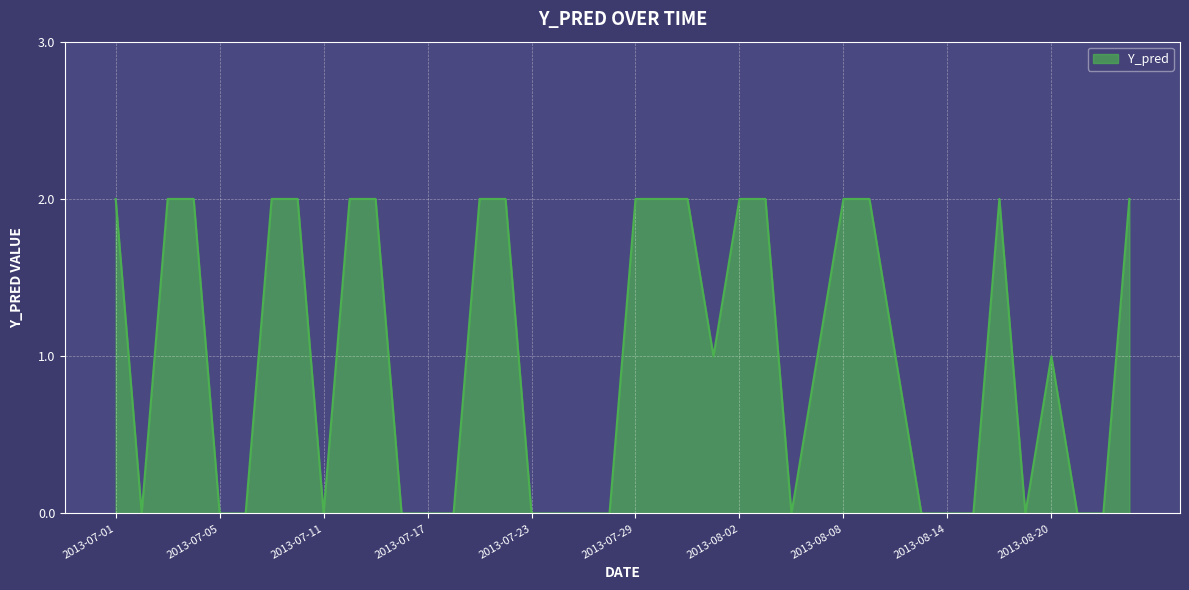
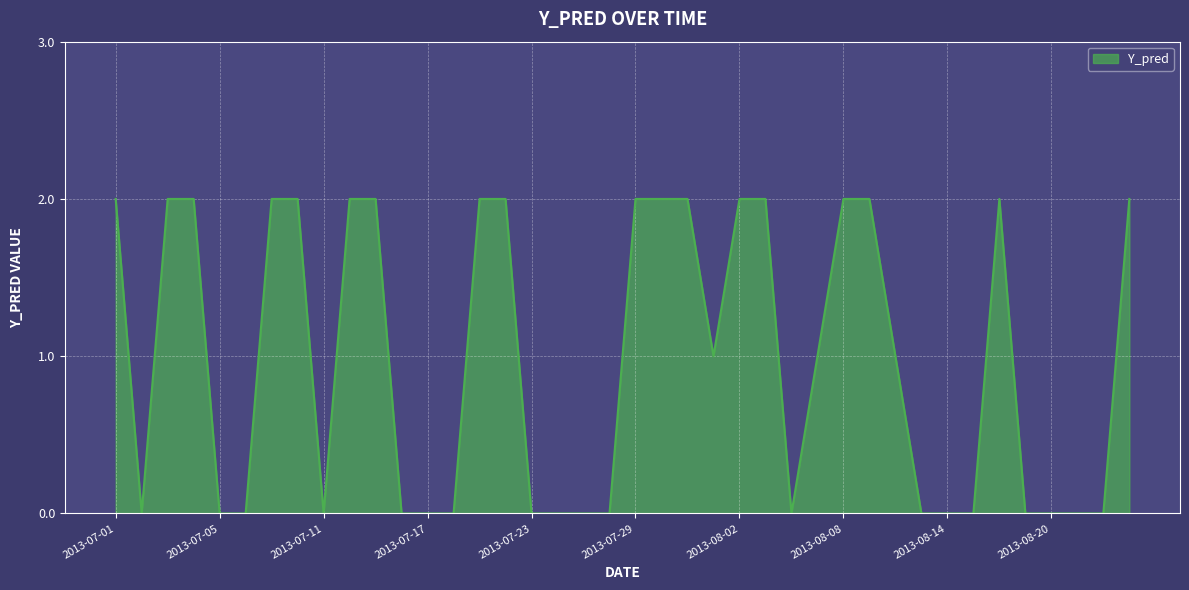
2013-08-20: 1 -> 0
